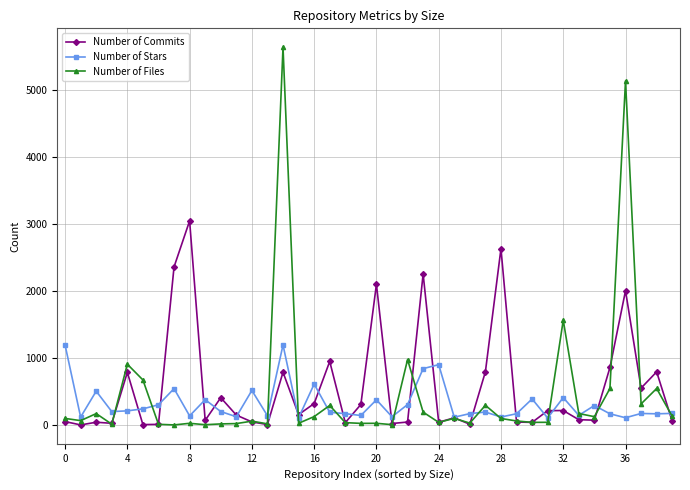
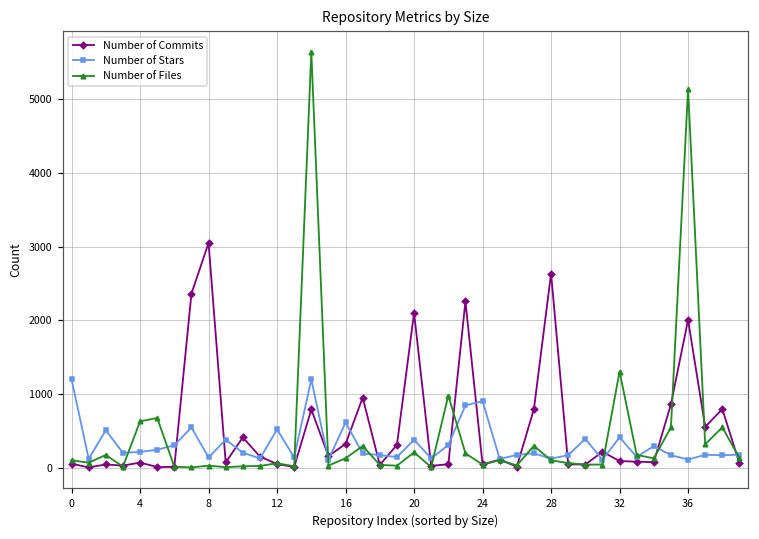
Number of Commits, 4: 800 -> 100
Number of Files, 4: 900 -> 600
Number of Files, 20: 0 -> 200
Number of Commits, 32: 200 -> 100
Number of Files, 32: 1600 -> 1300
